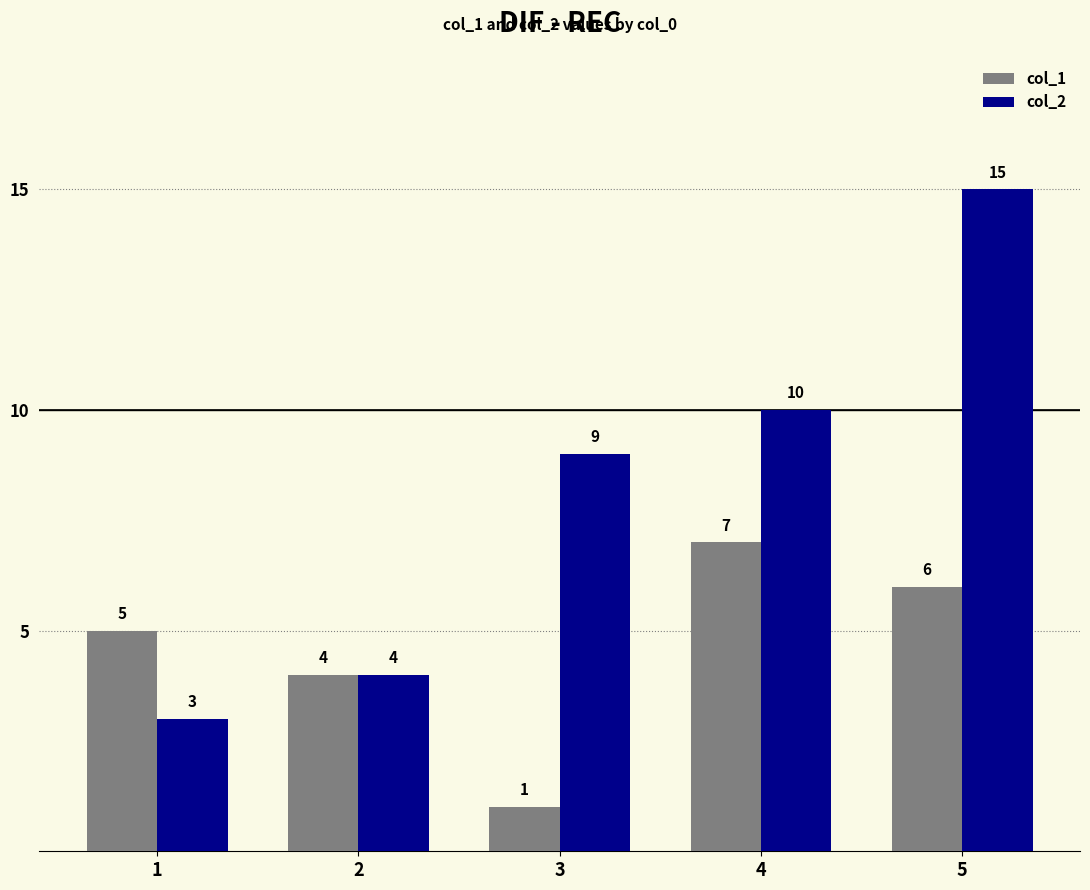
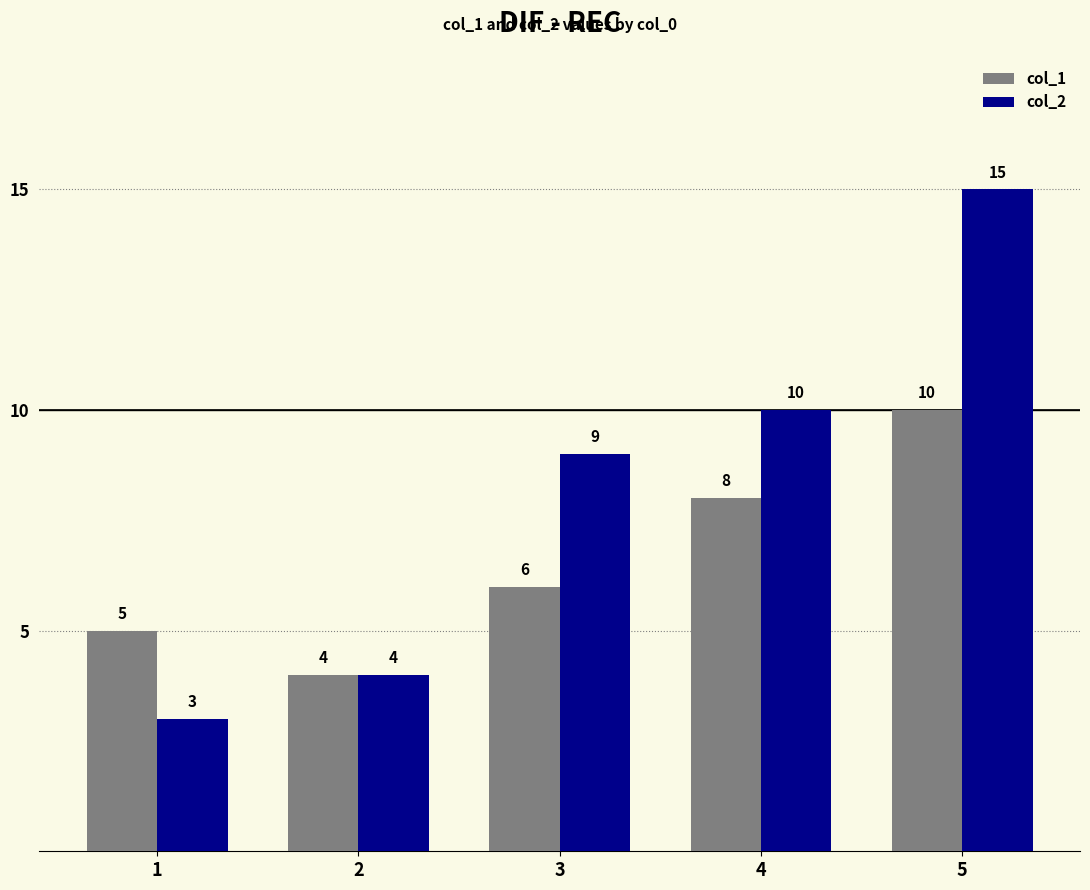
col_1, 3: 1 -> 6
col_1, 4: 7 -> 8
col_1, 5: 6 -> 10
